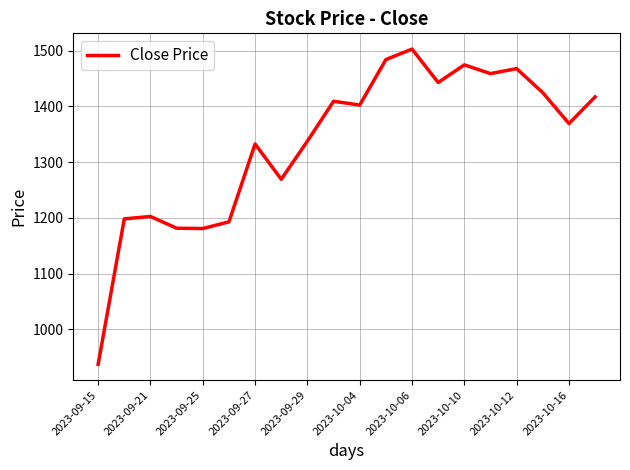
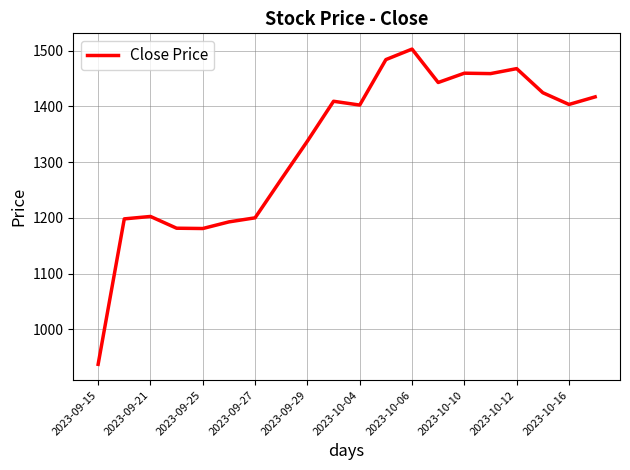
2023-09-27: 1330 -> 1200
2023-10-10: 1470 -> 1460
2023-10-16: 1370 -> 1400
